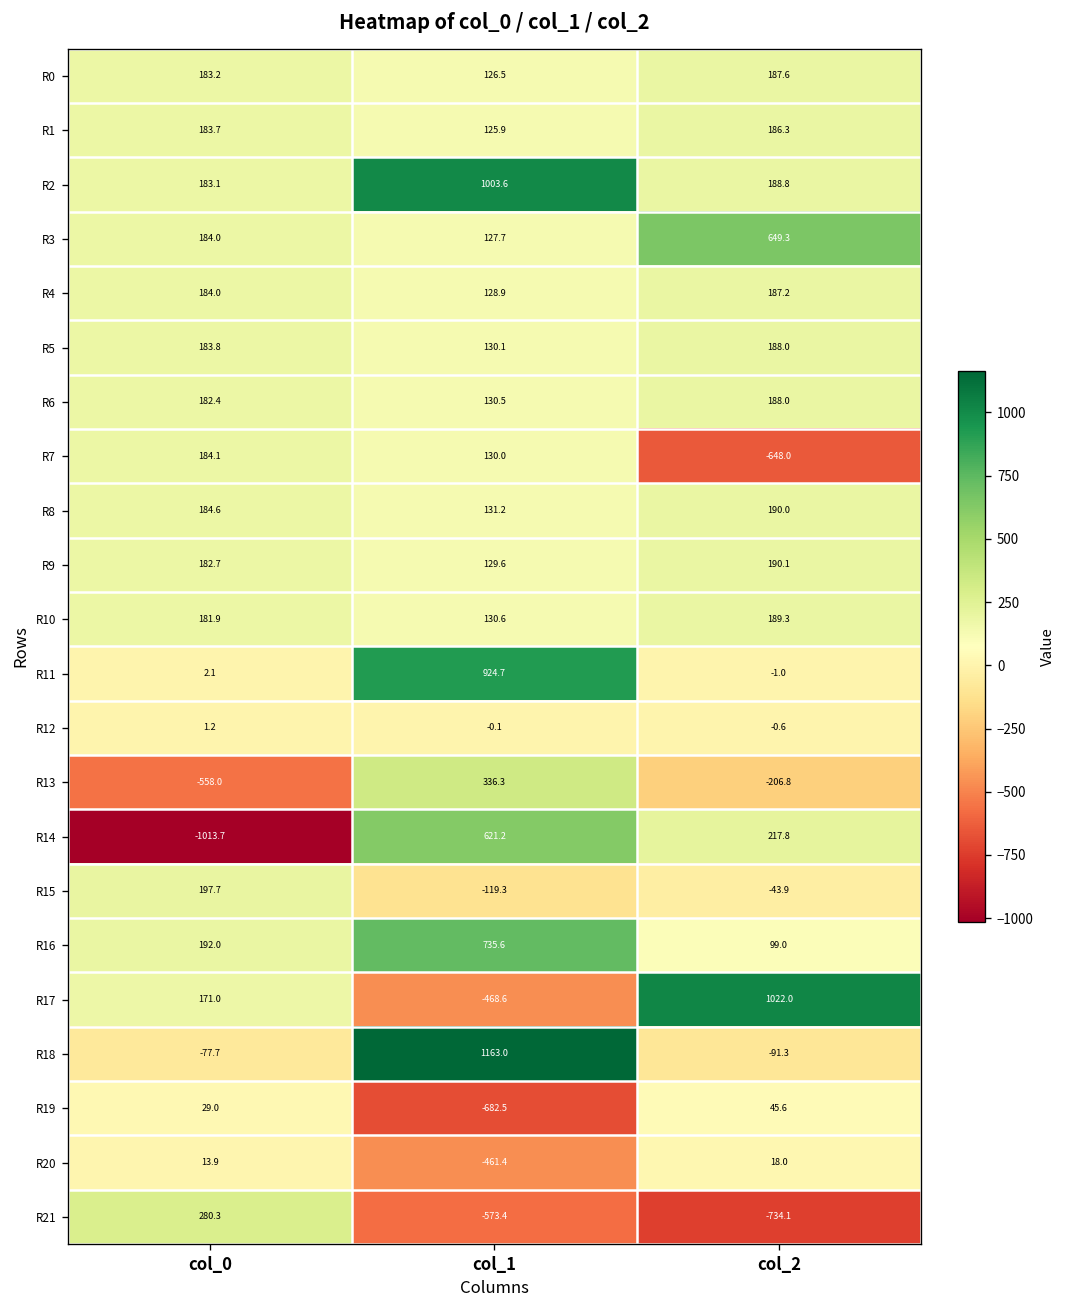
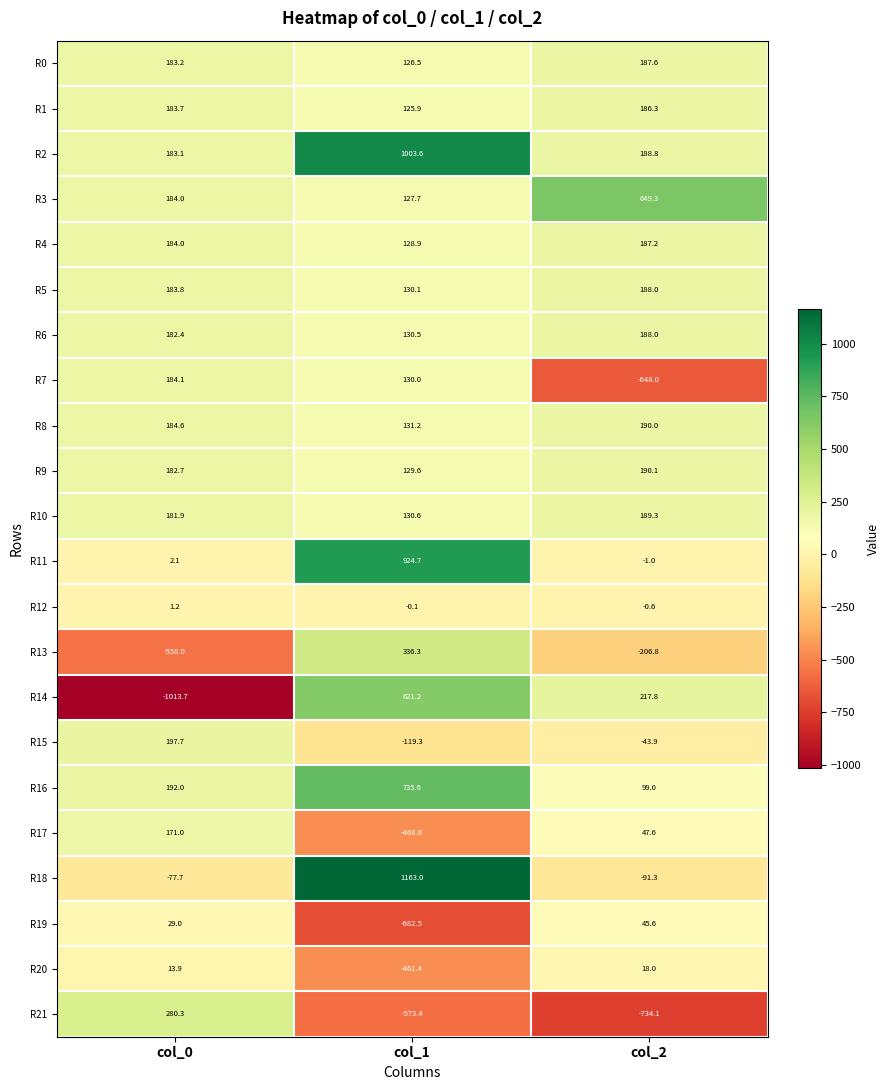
R17, col_2: 1022.0 -> 47.6
